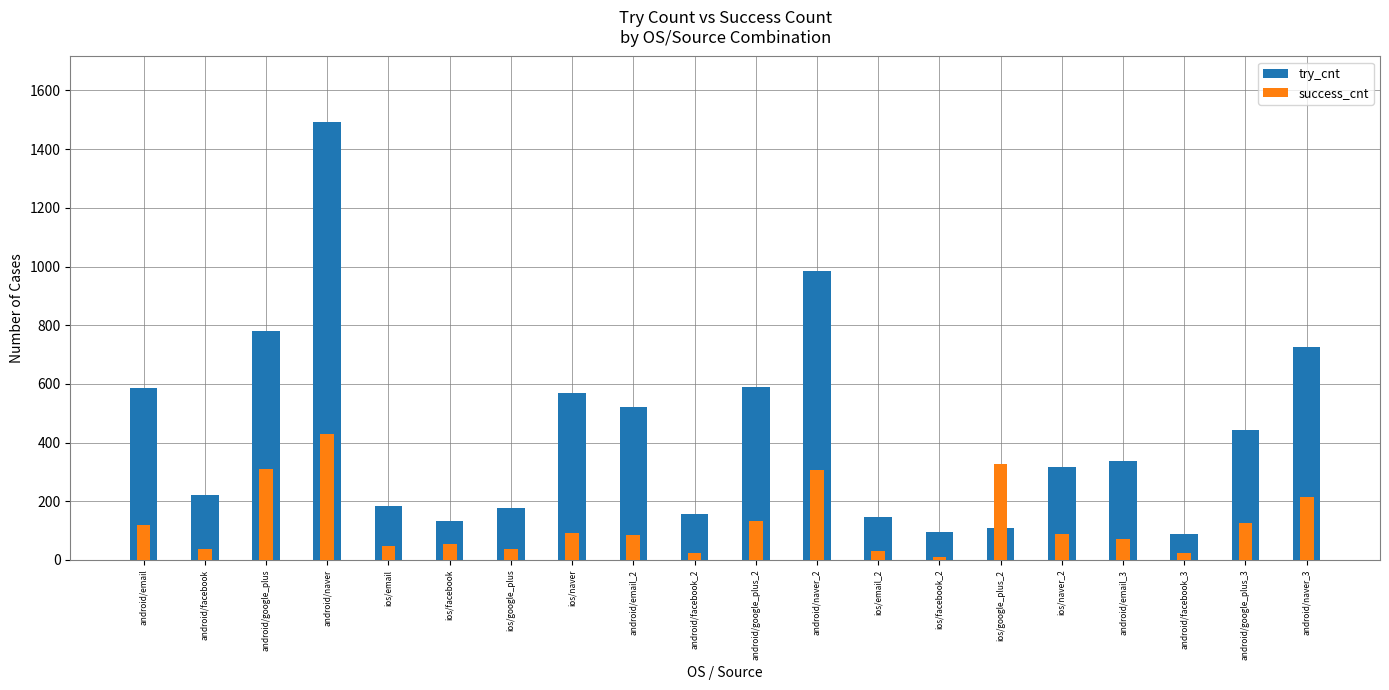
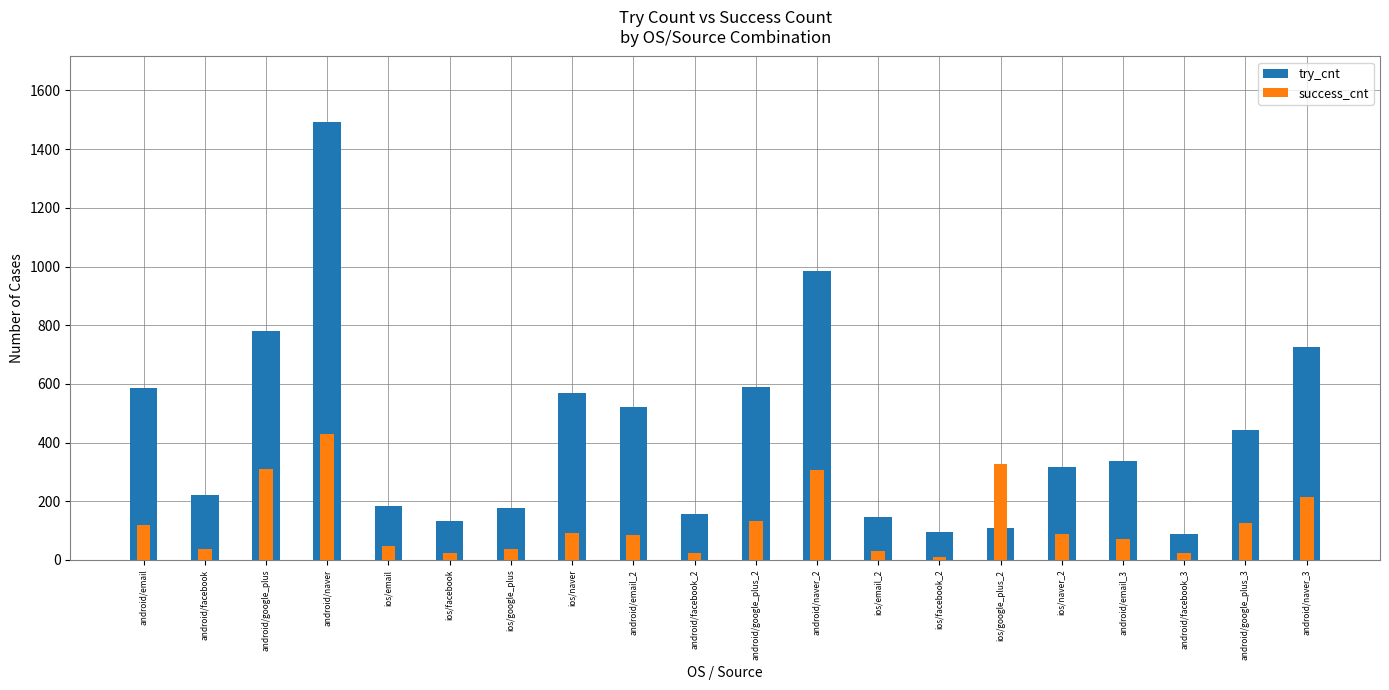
success_cnt, ios/facebook: 60 -> 20
